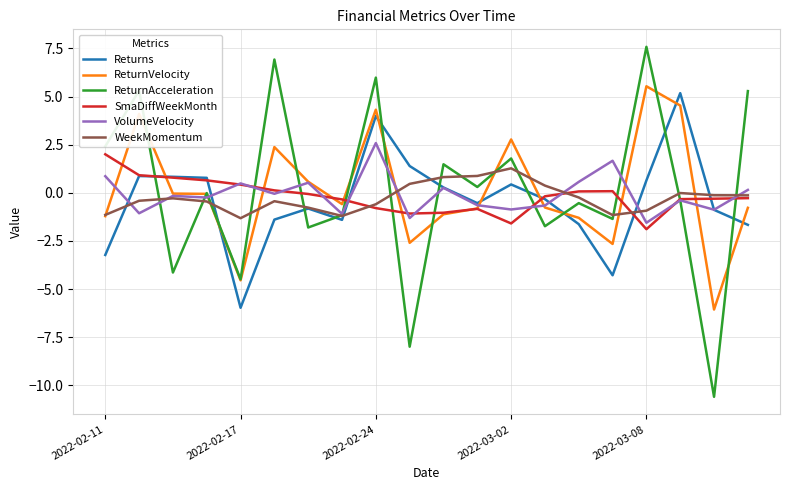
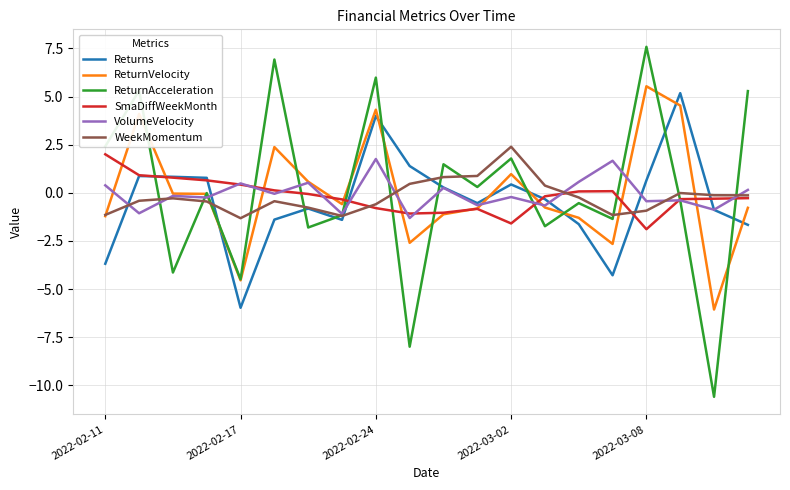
Returns, 2022-02-11: -3.2 -> -3.7
VolumeVelocity, 2022-02-11: 0.9 -> 0.4
VolumeVelocity, 2022-02-24: 2.6 -> 1.8
ReturnVelocity, 2022-03-02: 2.8 -> 1.0
VolumeVelocity, 2022-03-02: -0.9 -> -0.2
WeekMomentum, 2022-03-02: 1.3 -> 2.4
VolumeVelocity, 2022-03-08: -1.6 -> -0.4
